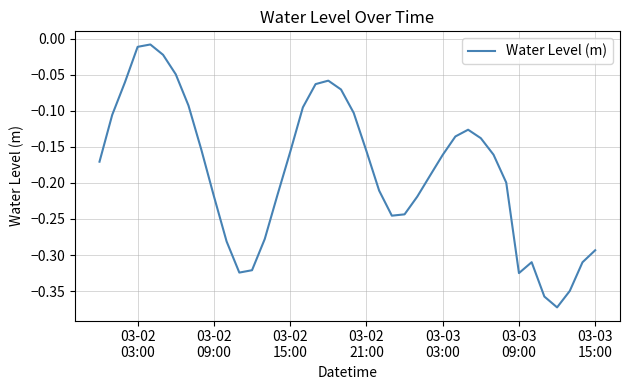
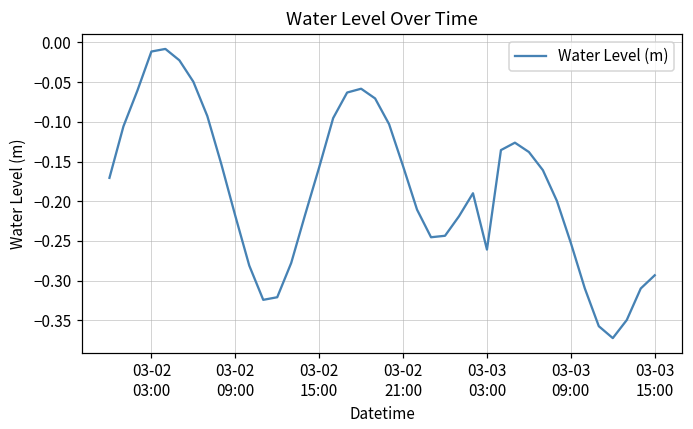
03-03 03:00: -0.16 -> -0.26
03-03 09:00: -0.32 -> -0.25
